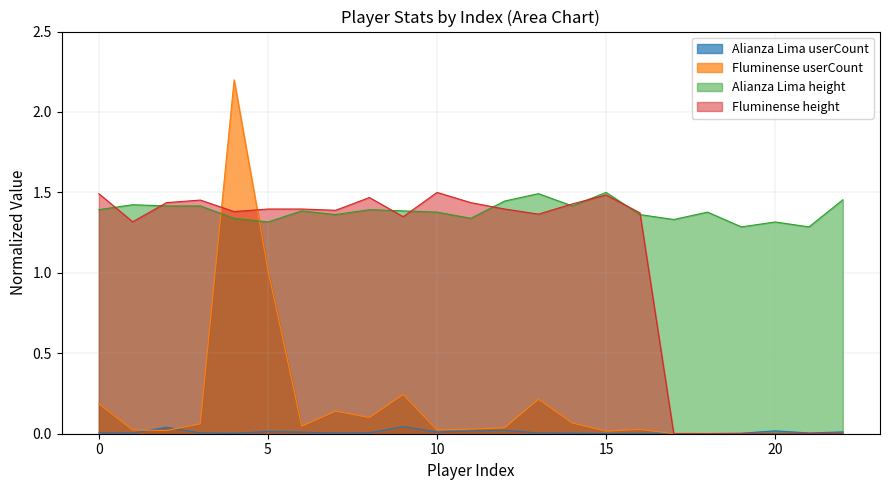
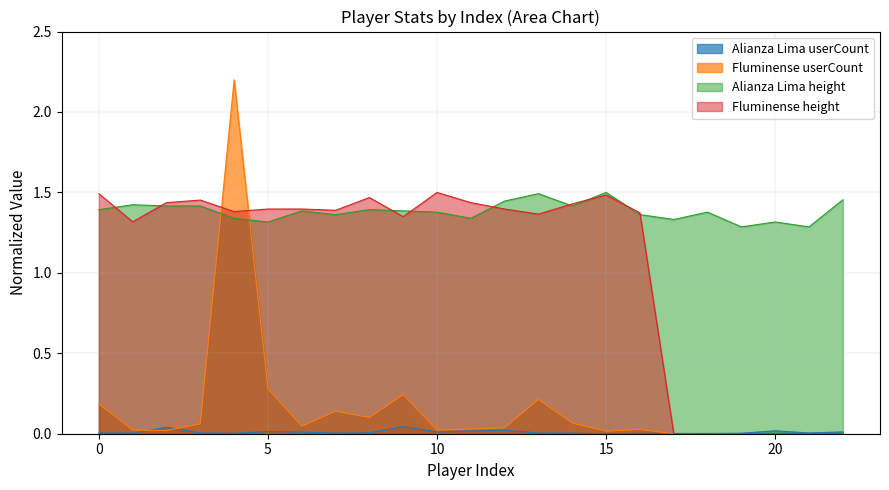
Fluminense userCount, 5: 1.02 -> 0.28
